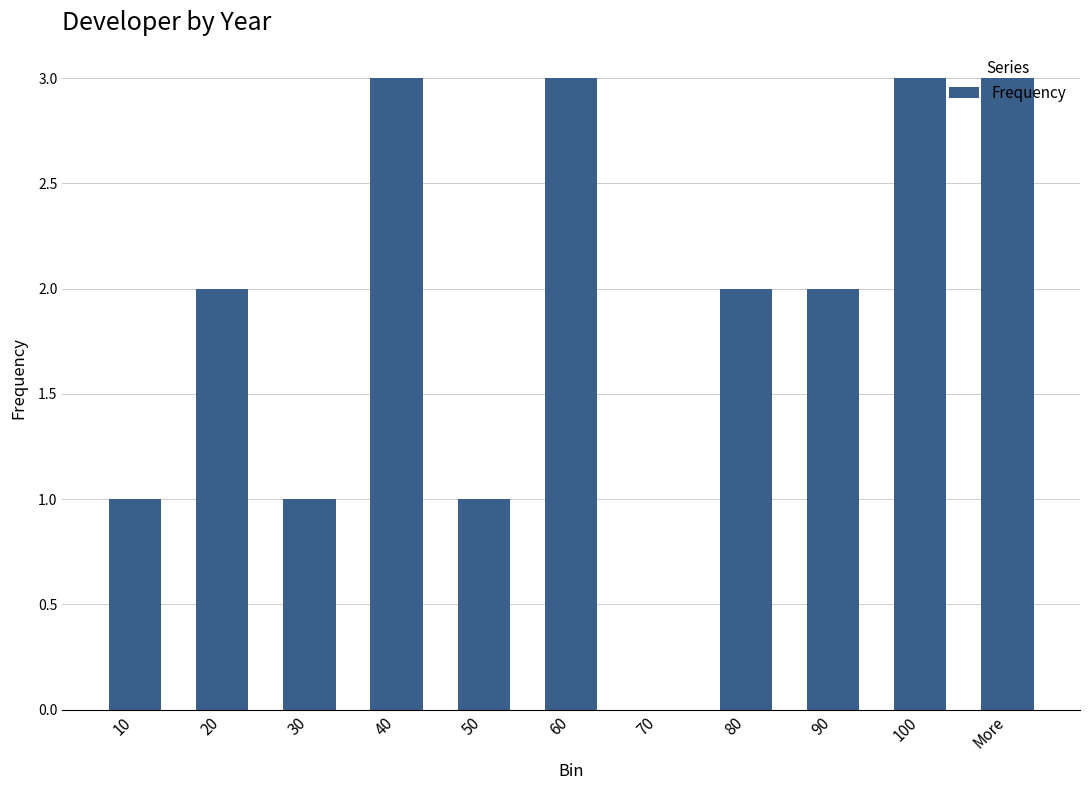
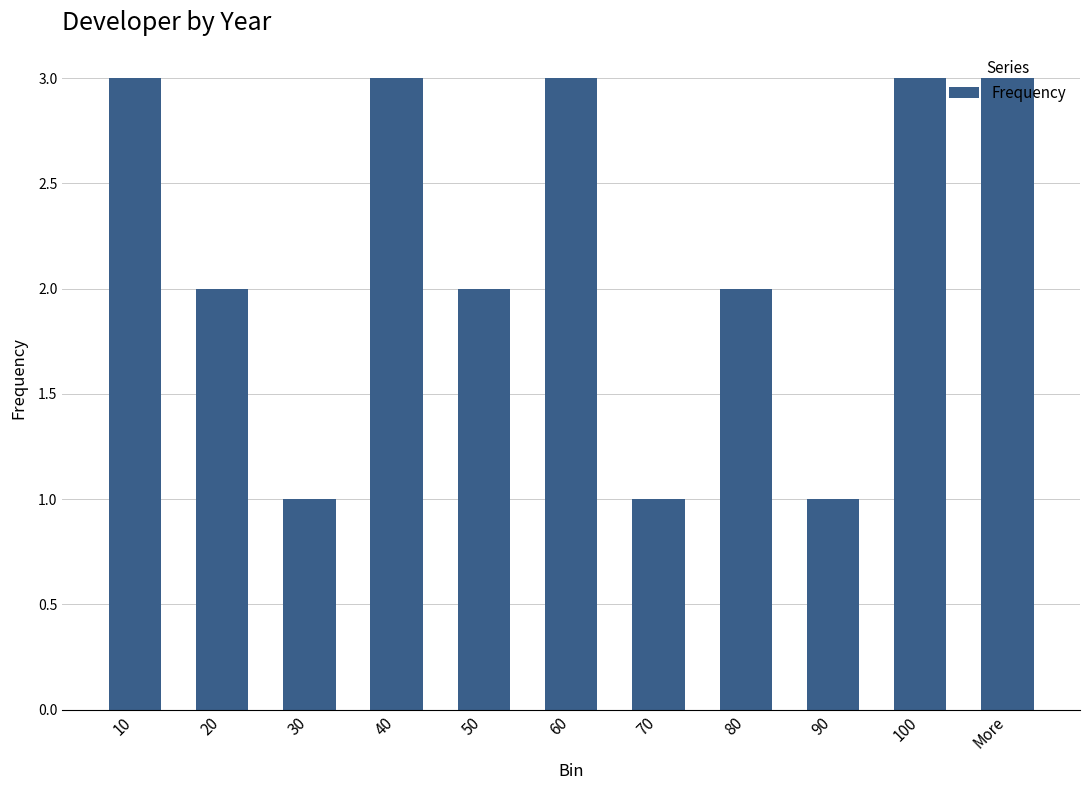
10: 1 -> 3
50: 1 -> 2
70: 0 -> 1
90: 2 -> 1
